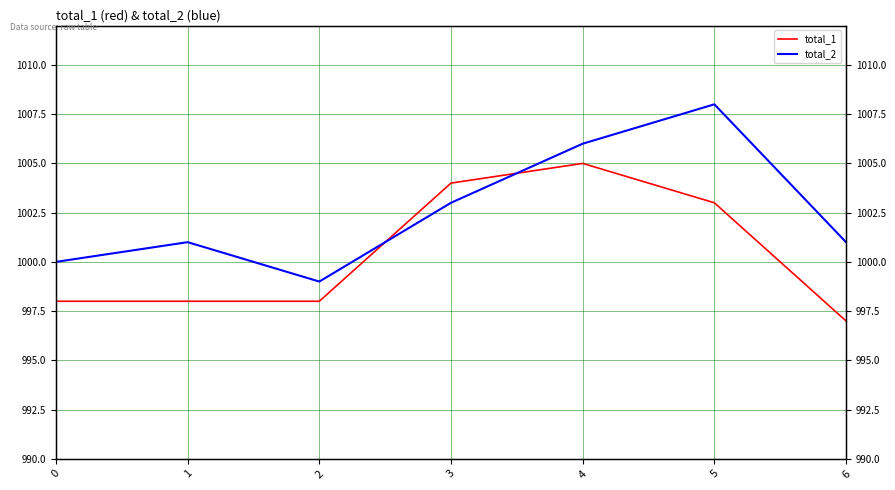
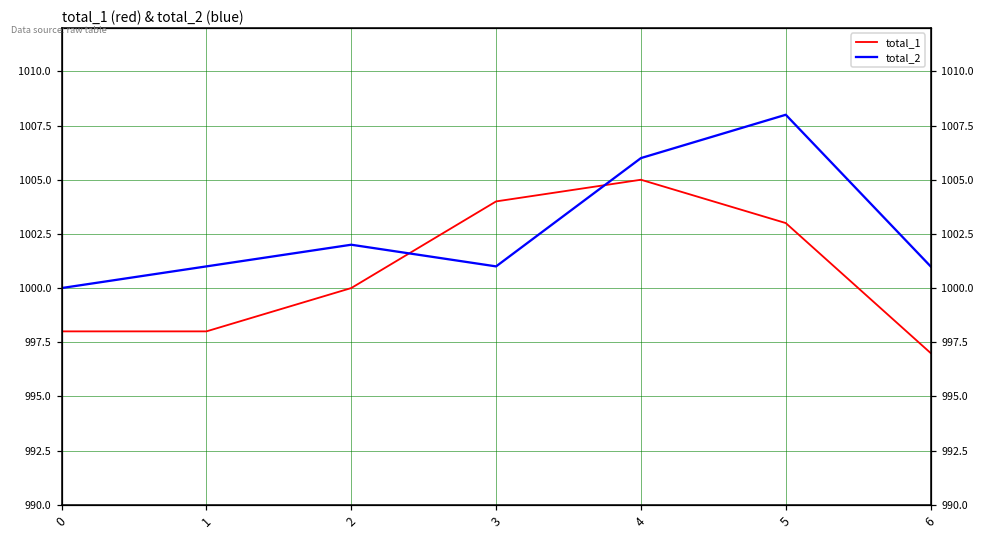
total_1, 2: 998 -> 1000
total_2, 2: 999 -> 1002
total_2, 3: 1003 -> 1001
